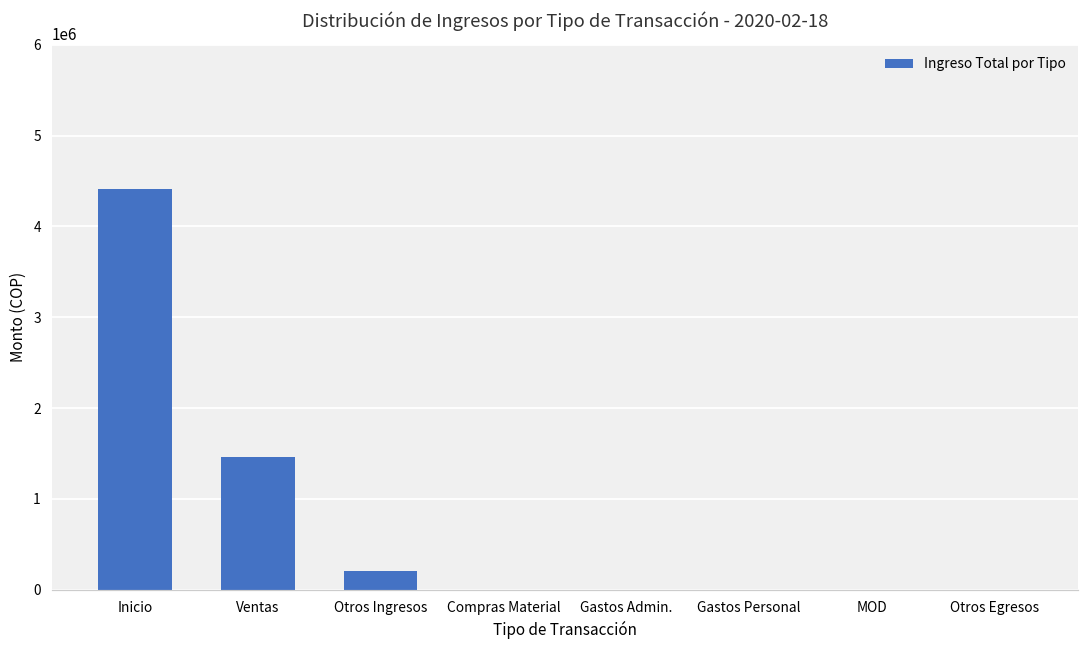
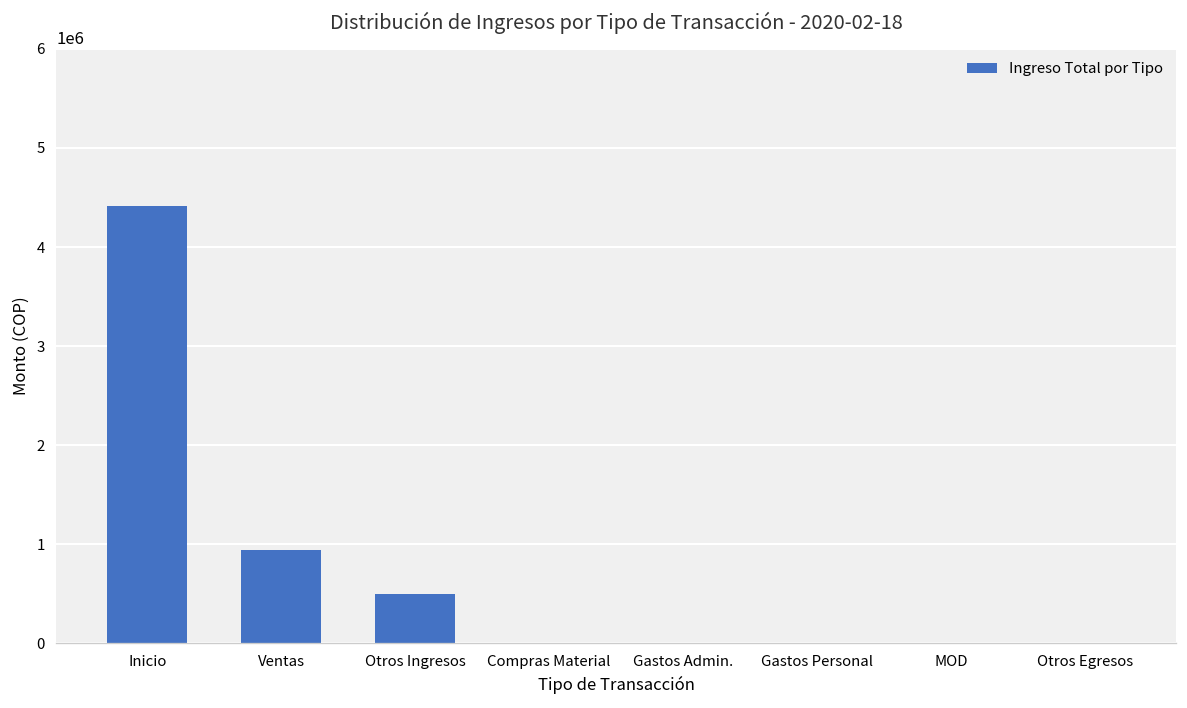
Ventas: 1500000 -> 900000
Otros Ingresos: 200000 -> 500000
